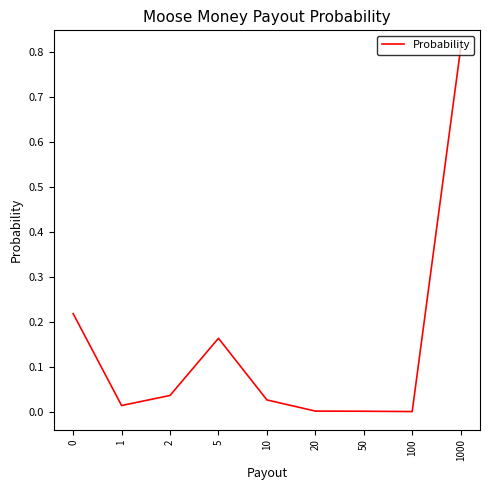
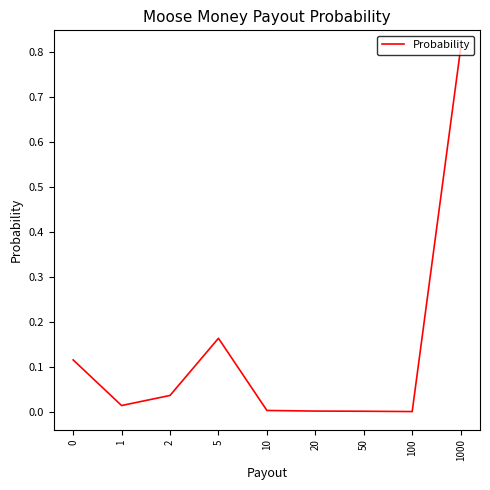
0: 0.22 -> 0.12
10: 0.03 -> 0.00
